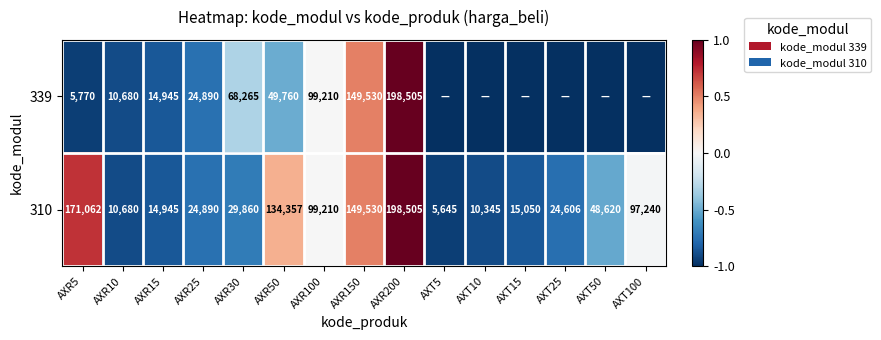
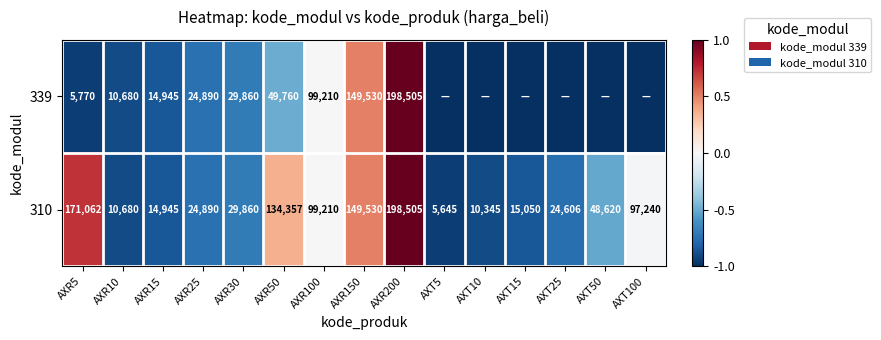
339, AXR30: 68,265 -> 29,860
